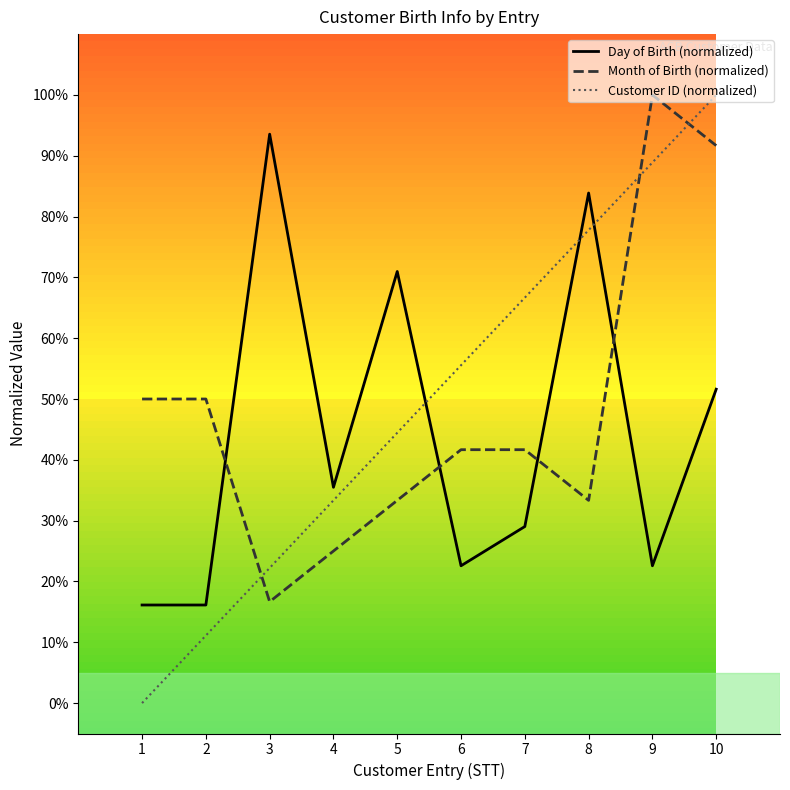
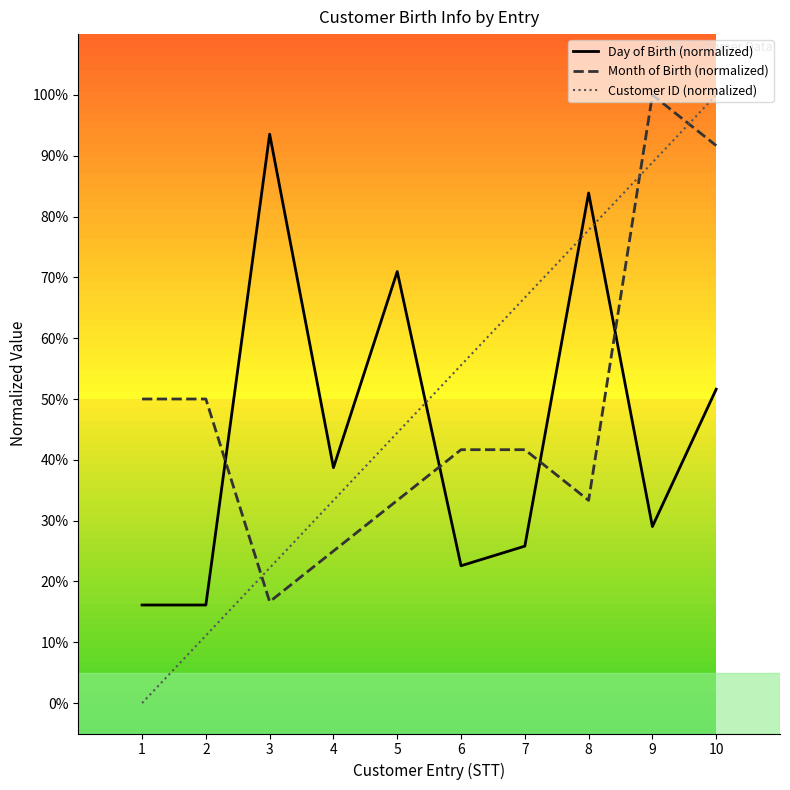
Day of Birth (normalized), 4: 35% -> 39%
Day of Birth (normalized), 7: 29% -> 26%
Day of Birth (normalized), 9: 23% -> 29%
